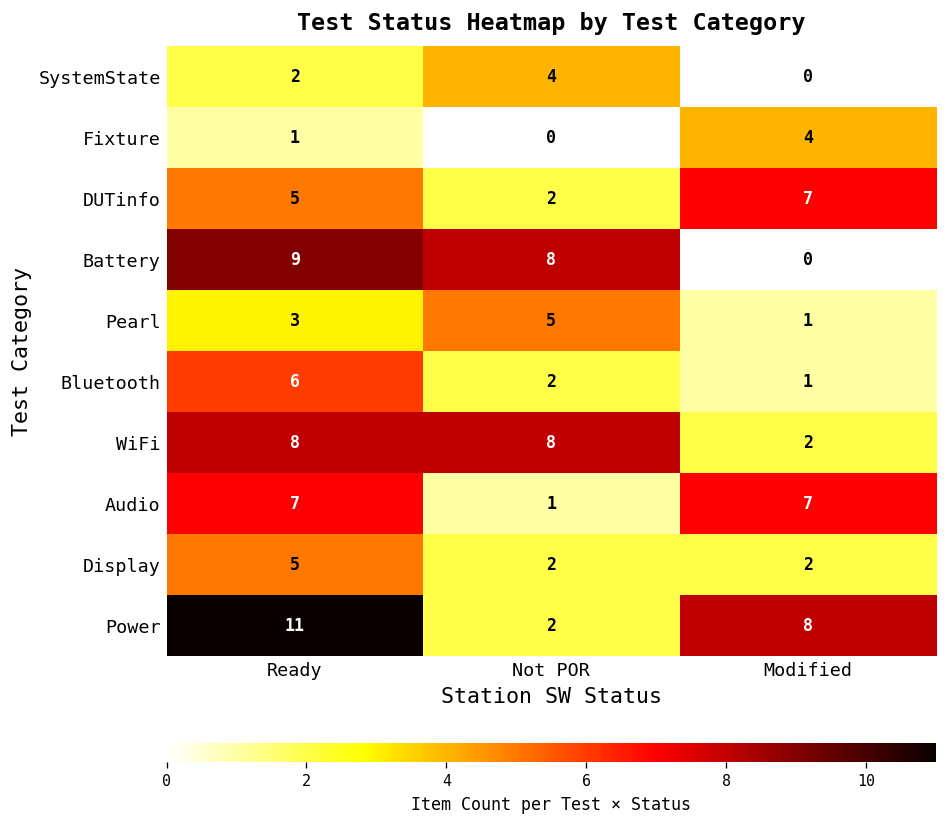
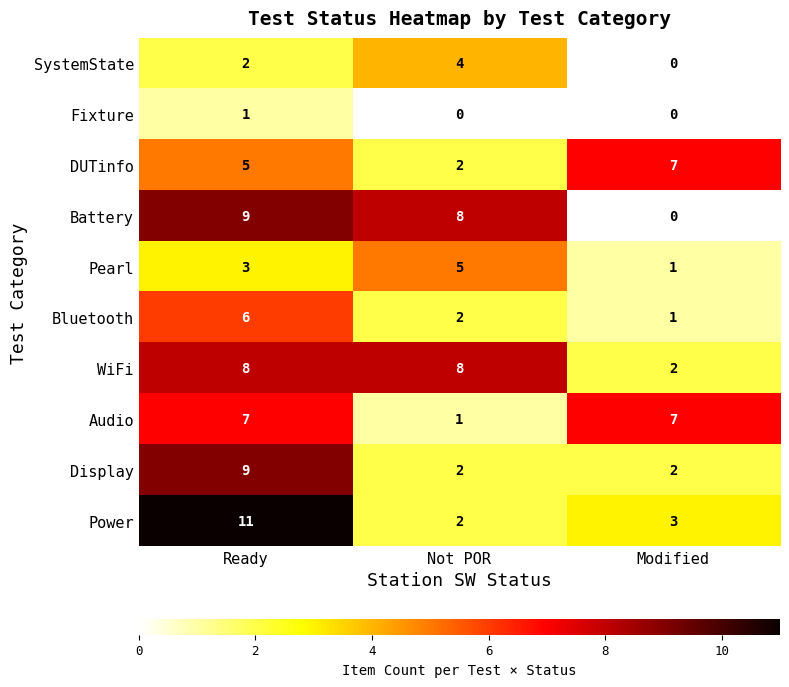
Fixture, Modified: 4 -> 0
Display, Ready: 5 -> 9
Power, Modified: 8 -> 3
